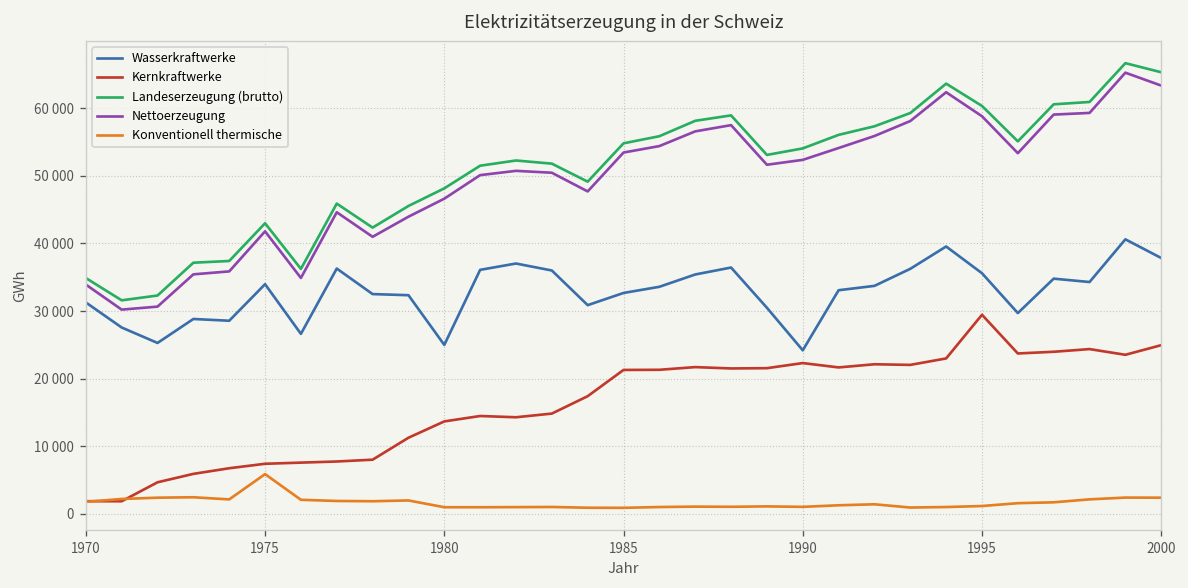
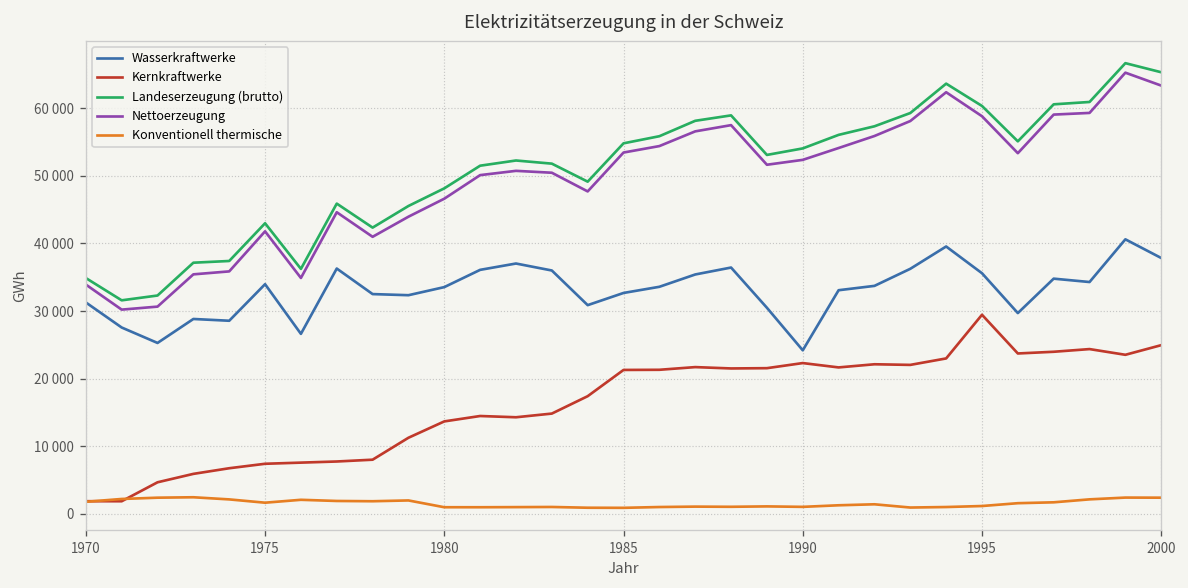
Konventionell thermische, 1975: 6000 -> 2000
Wasserkraftwerke, 1980: 25000 -> 34000
